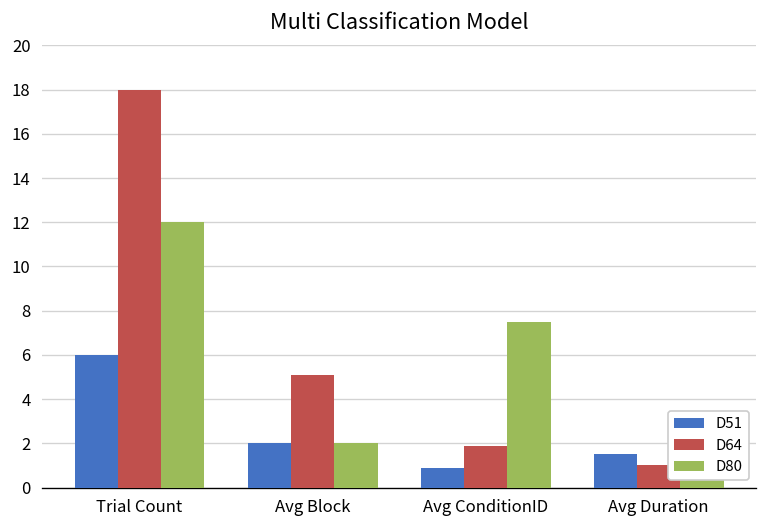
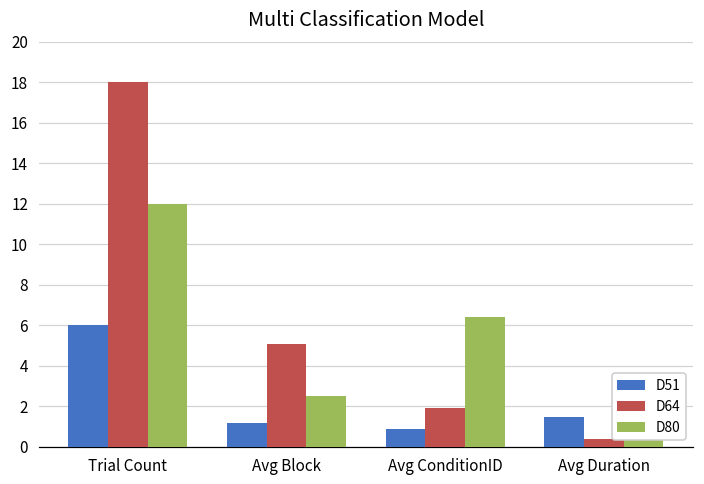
D51, Avg Block: 2.0 -> 1.2
D80, Avg Block: 2.0 -> 2.5
D80, Avg ConditionID: 7.5 -> 6.4
D64, Avg Duration: 1.0 -> 0.4
